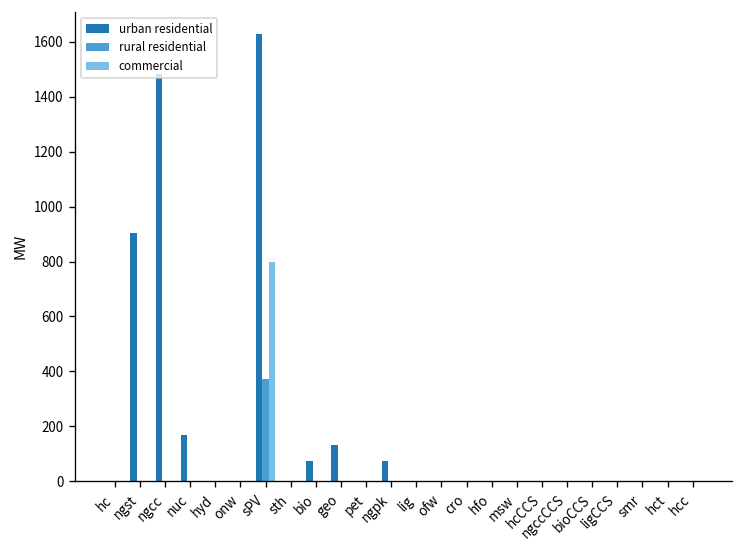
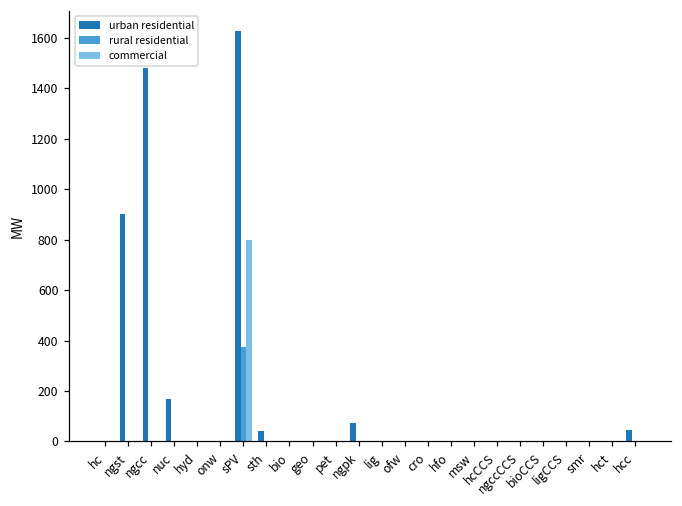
urban residential, sth: 0 -> 40
urban residential, bio: 80 -> 0
urban residential, geo: 130 -> 0
urban residential, hcc: 0 -> 50
